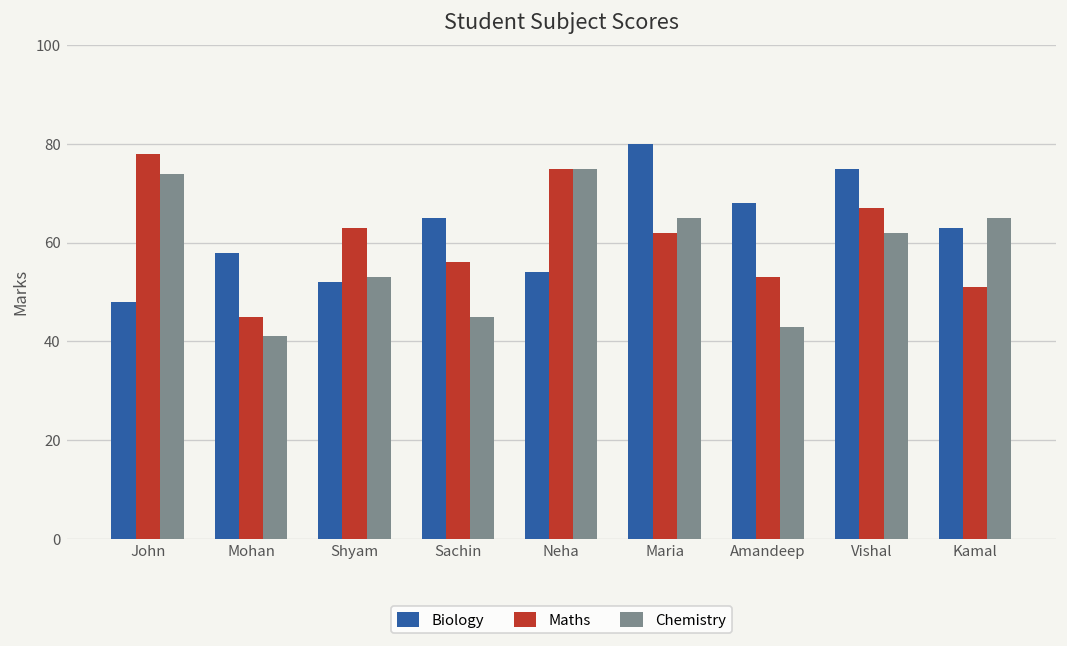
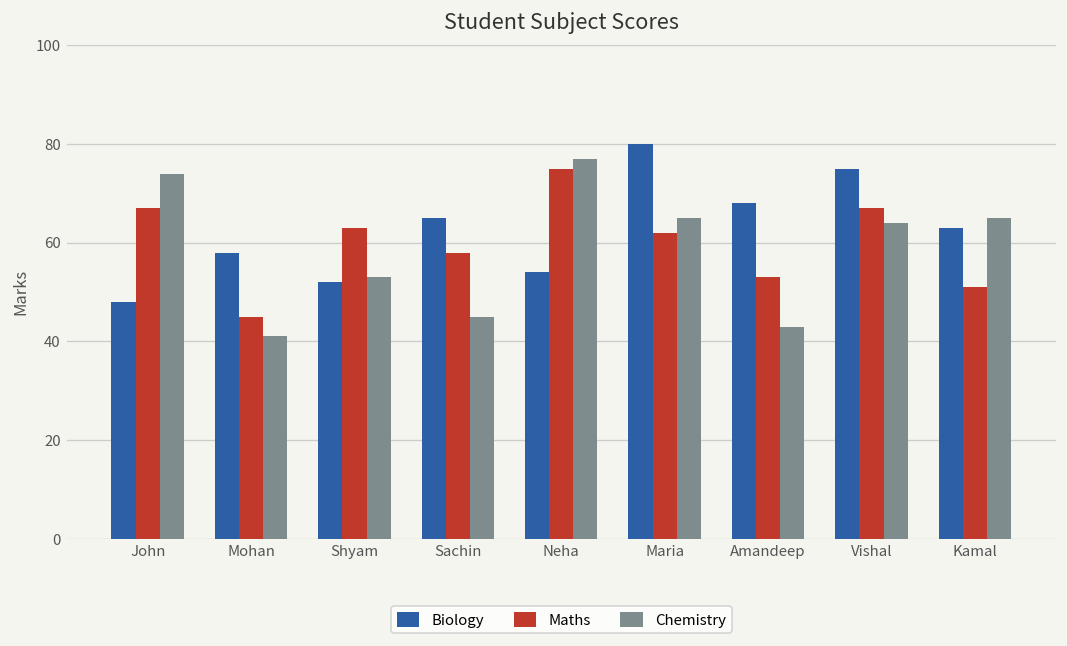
Maths, John: 78 -> 67
Maths, Sachin: 56 -> 58
Chemistry, Neha: 75 -> 77
Chemistry, Vishal: 62 -> 64
